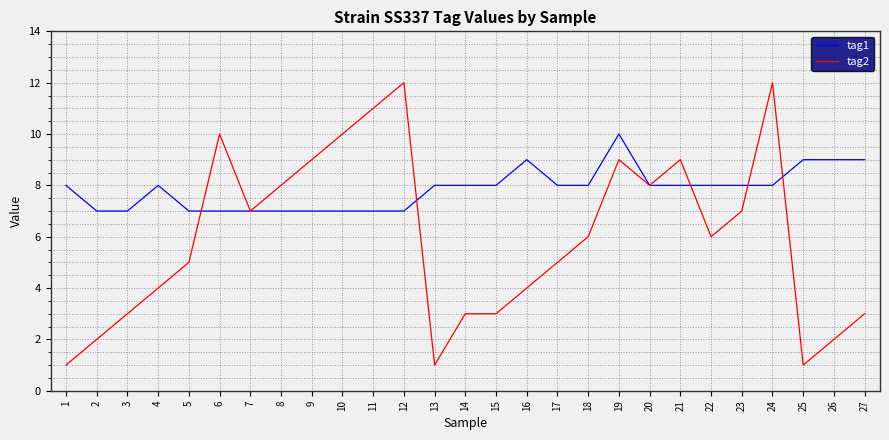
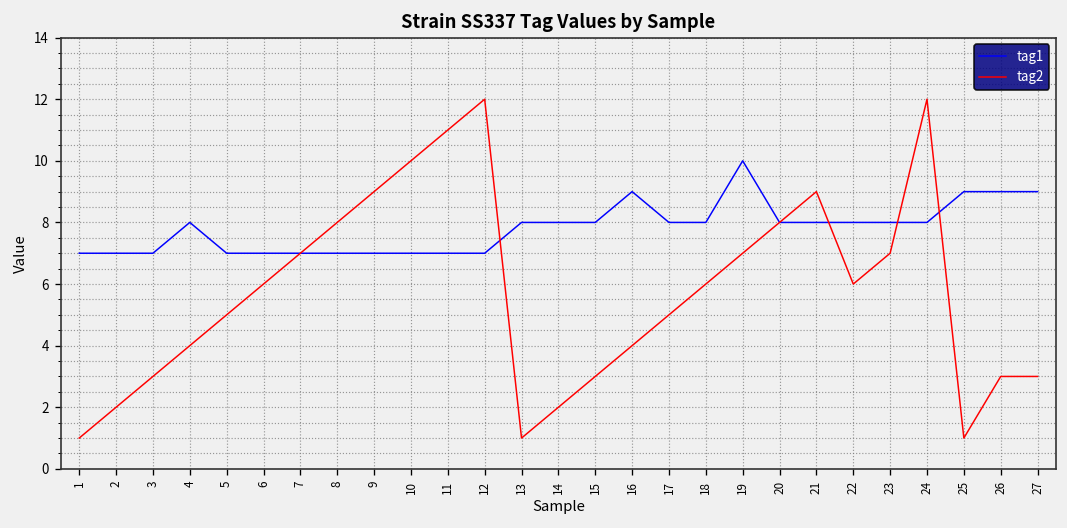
tag1, 1: 8 -> 7
tag2, 6: 10 -> 6
tag2, 14: 3 -> 2
tag2, 19: 9 -> 7
tag2, 26: 2 -> 3
